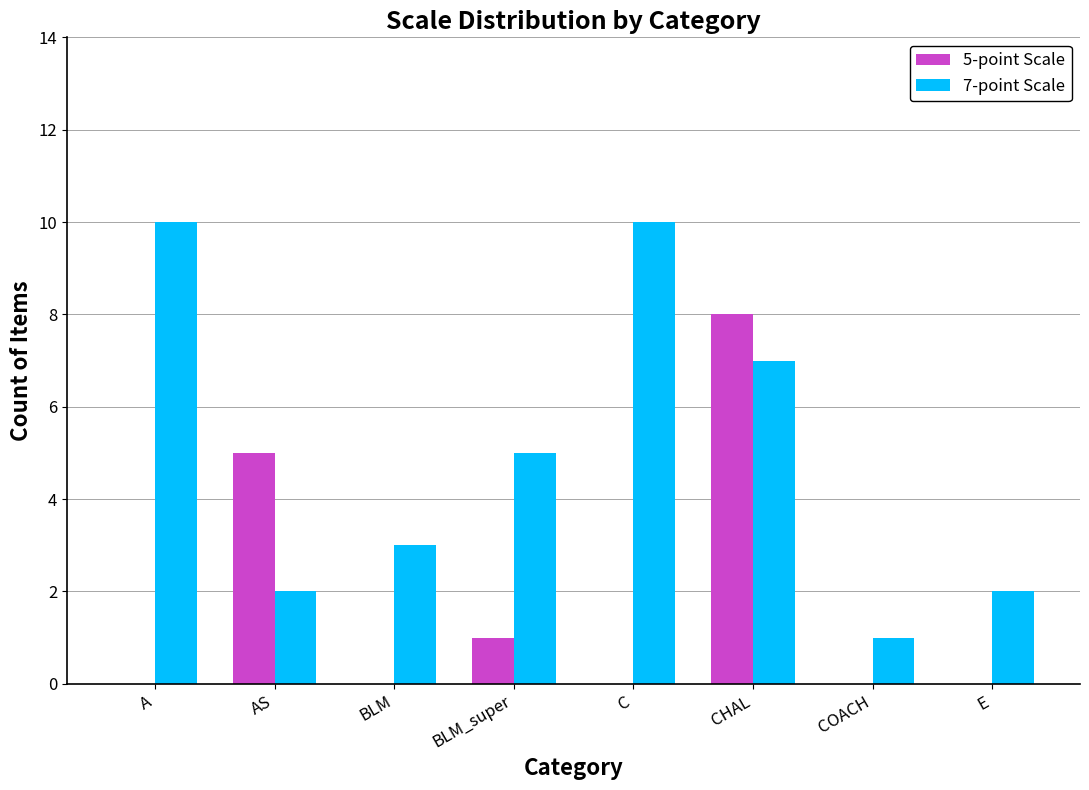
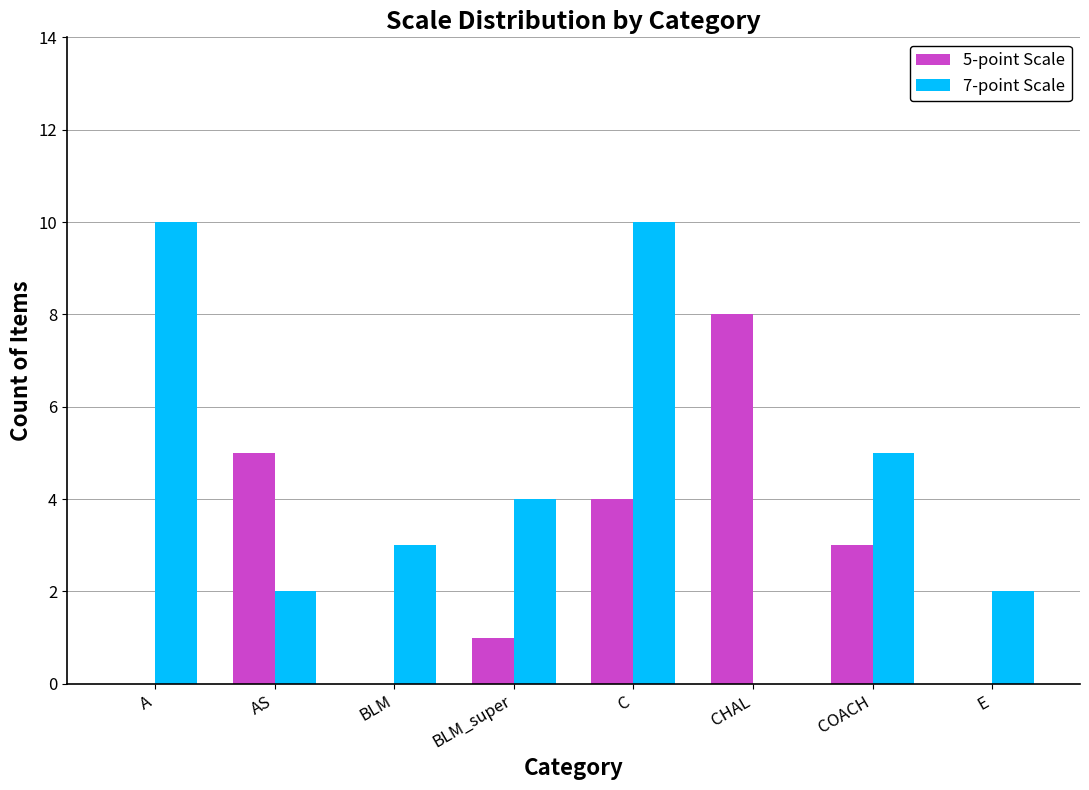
7-point Scale, BLM_super: 5 -> 4
5-point Scale, C: 0 -> 4
7-point Scale, CHAL: 7 -> 0
5-point Scale, COACH: 0 -> 3
7-point Scale, COACH: 1 -> 5
